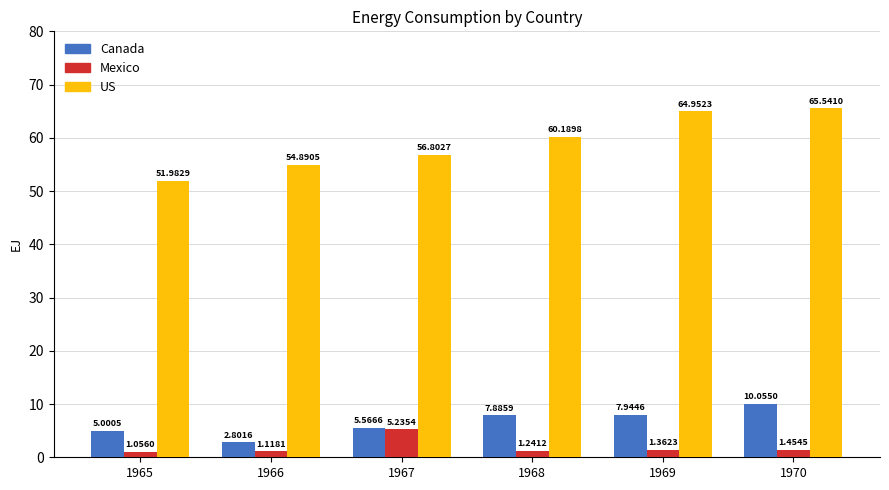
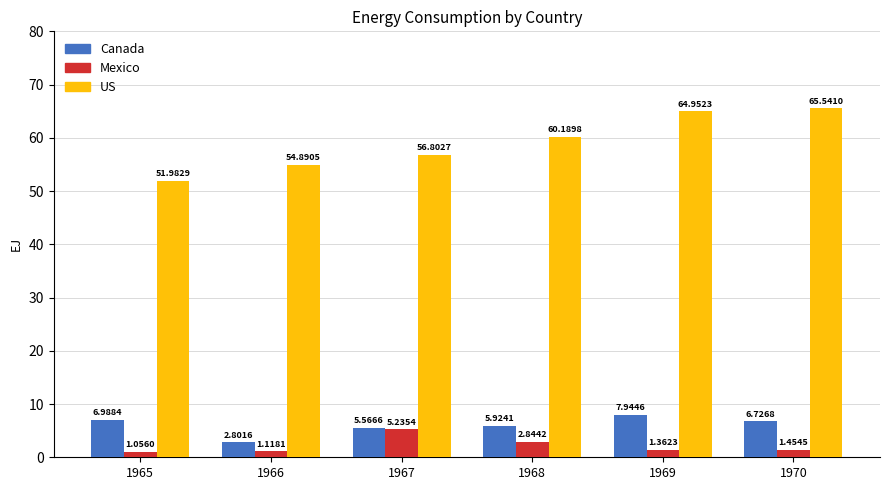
Canada, 1965: 5.0005 -> 6.9884
Canada, 1968: 7.8859 -> 5.9241
Mexico, 1968: 1.2412 -> 2.8442
Canada, 1970: 10.0550 -> 6.7268
